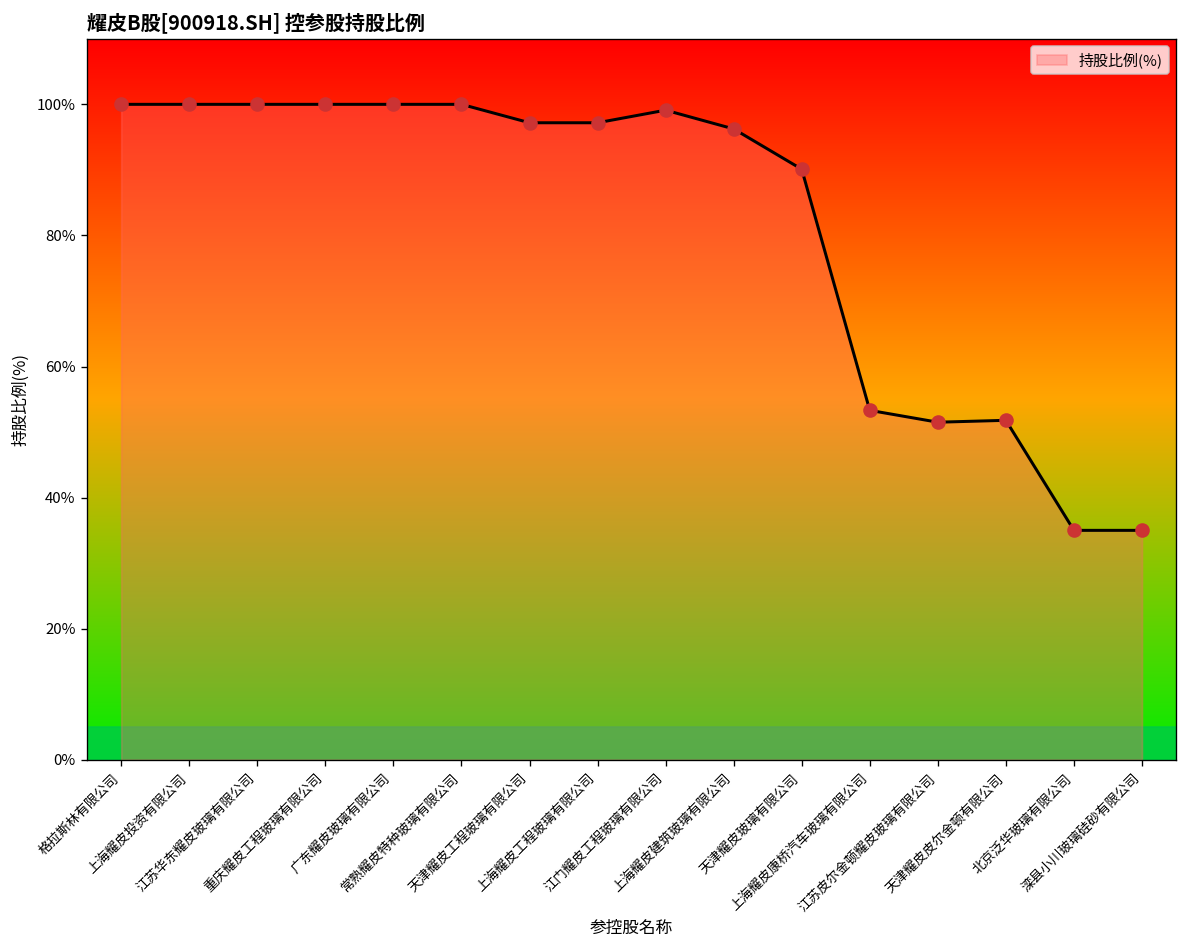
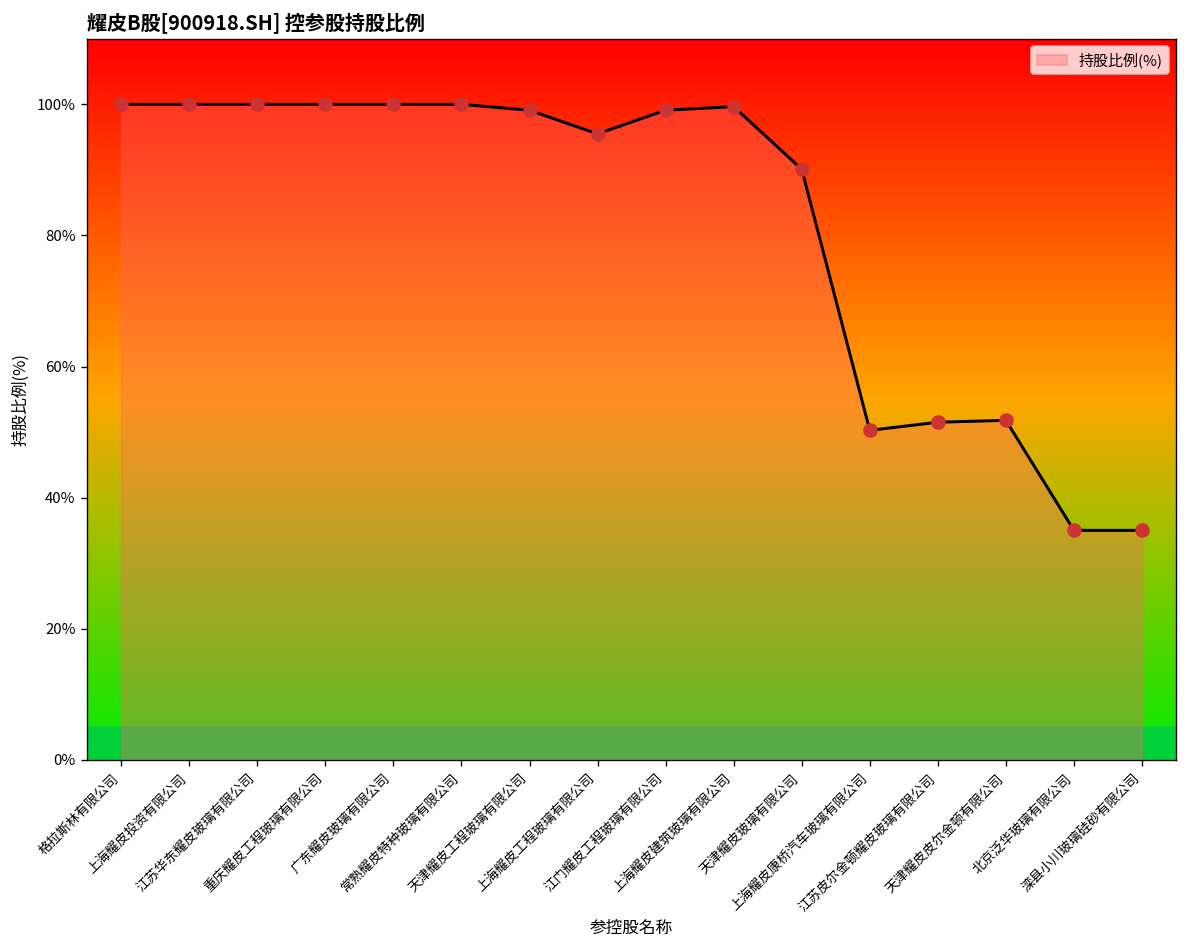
天津耀皮工程玻璃有限公司: 97% -> 99%
上海耀皮工程玻璃有限公司: 97% -> 95%
上海耀皮建筑玻璃有限公司: 96% -> 100%
上海耀皮康桥汽车玻璃有限公司: 53% -> 50%
